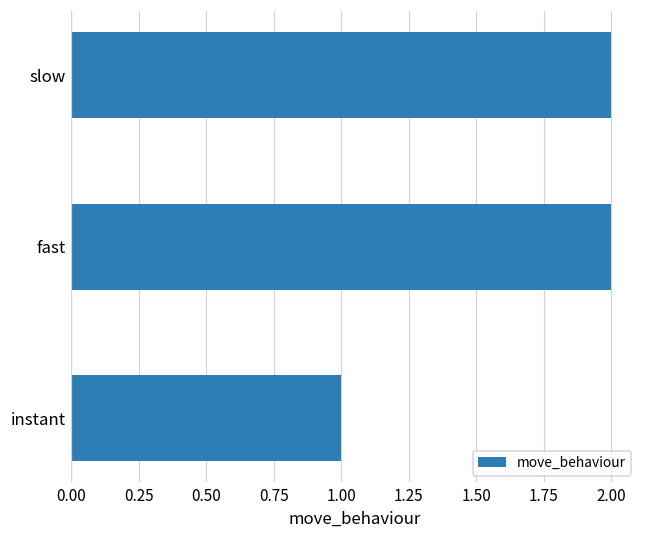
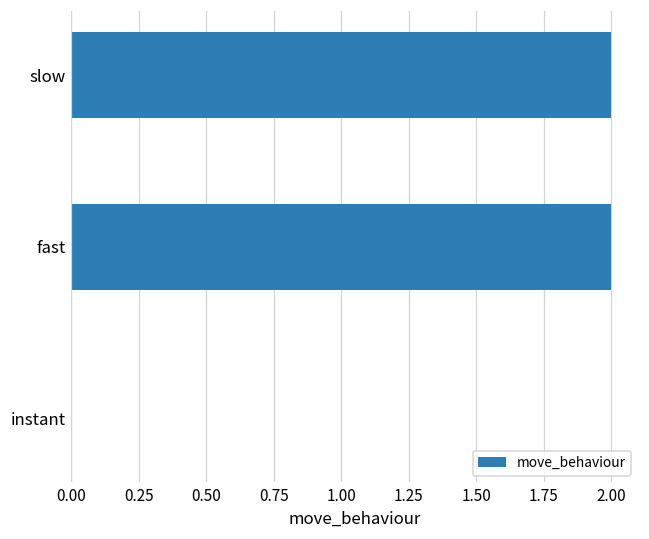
instant: 1 -> 0
